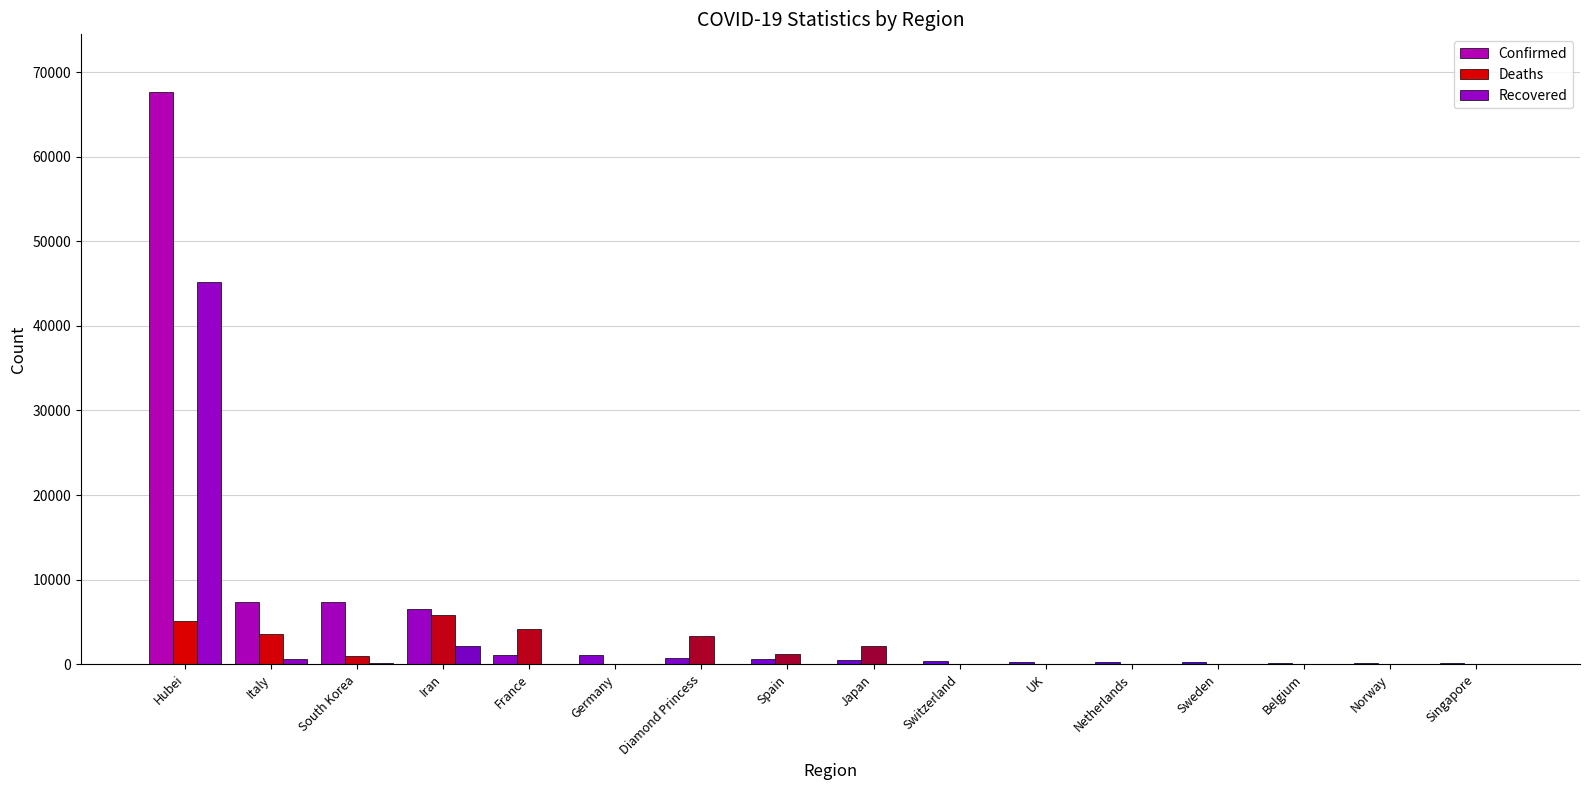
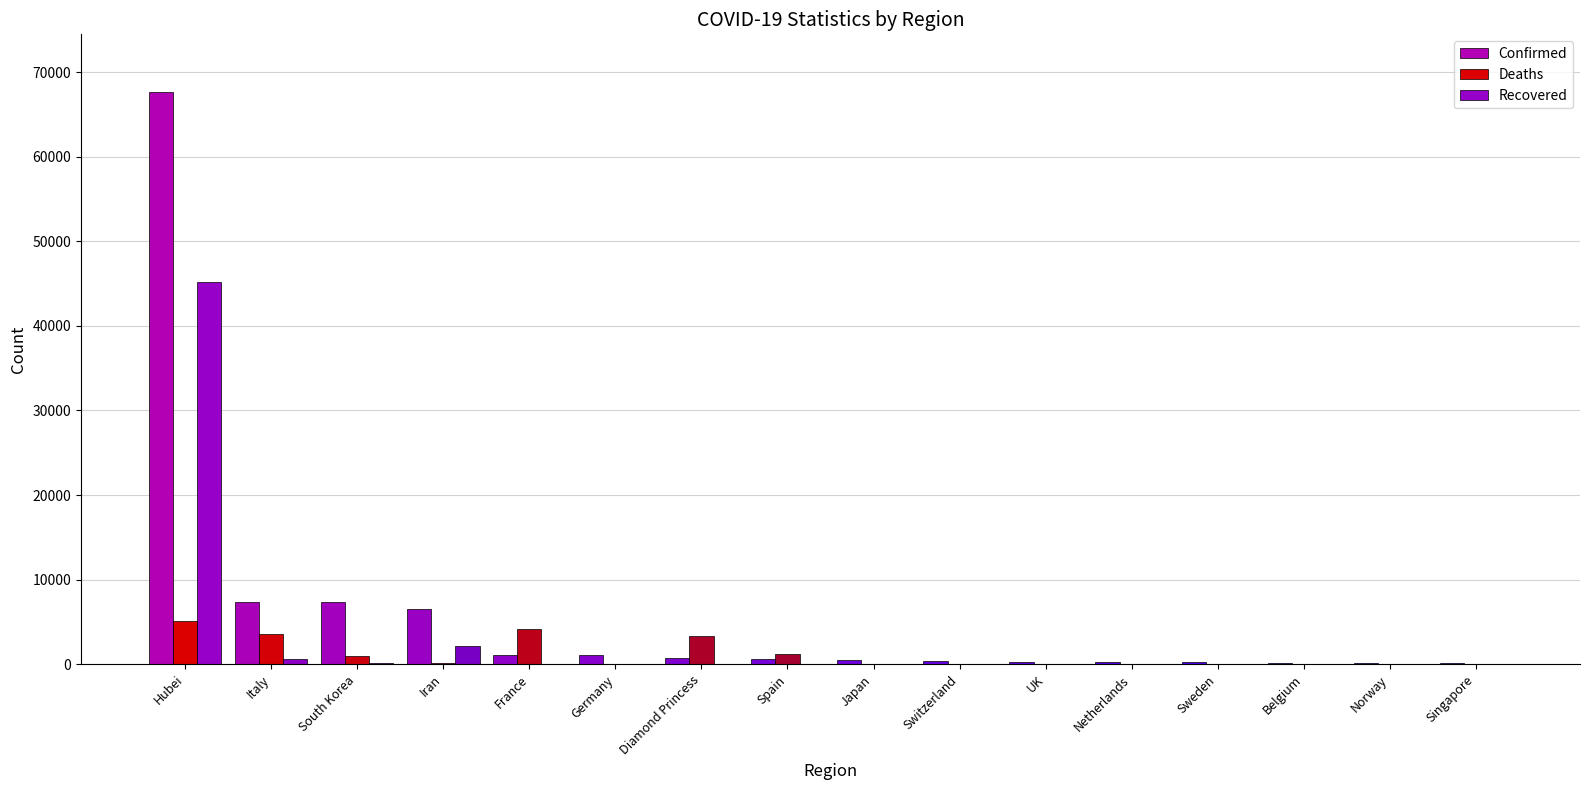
Deaths, Iran: 6000 -> 0
Deaths, Japan: 2000 -> 0
